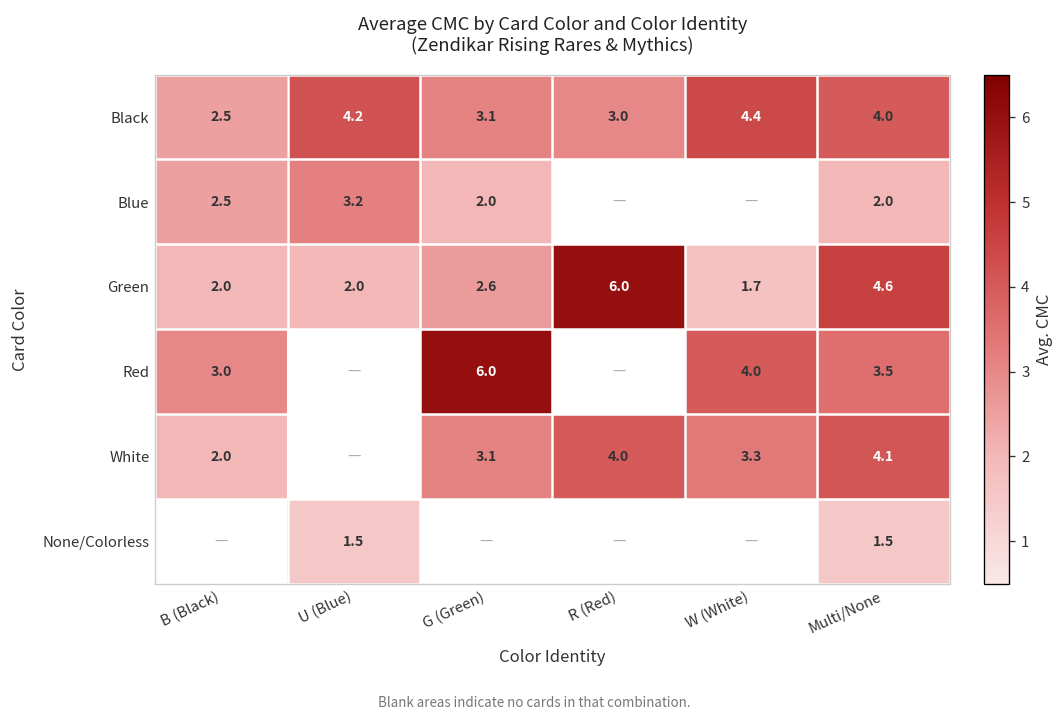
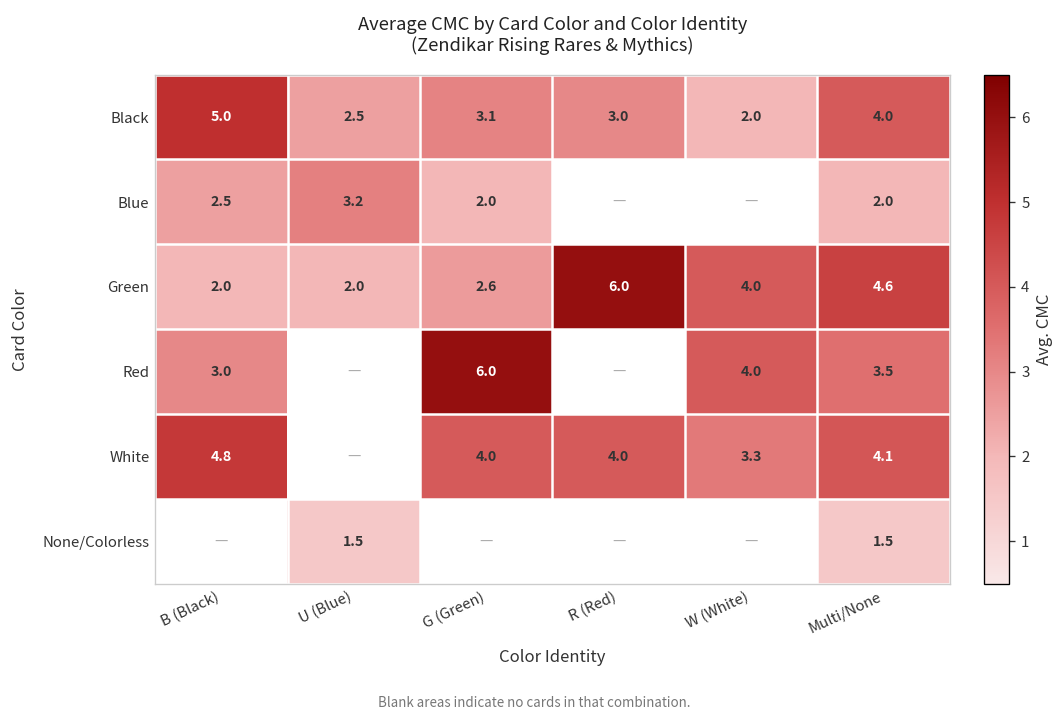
Black, B (Black): 2.5 -> 5.0
Black, U (Blue): 4.2 -> 2.5
Black, W (White): 4.4 -> 2.0
Green, W (White): 1.7 -> 4.0
White, B (Black): 2.0 -> 4.8
White, G (Green): 3.1 -> 4.0
